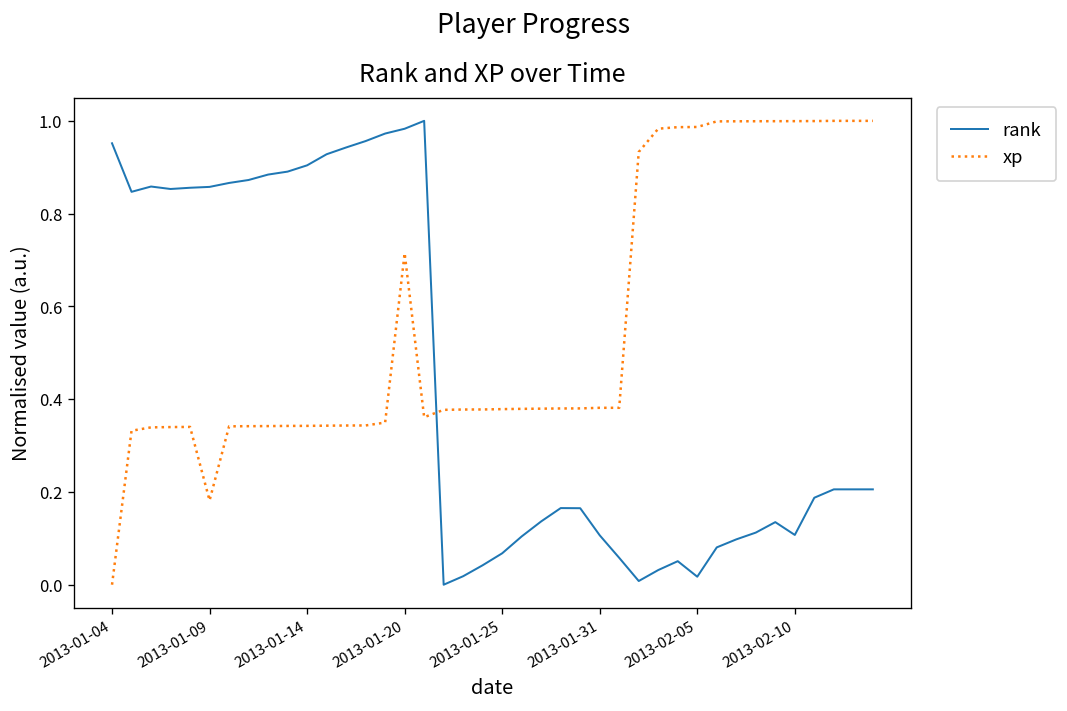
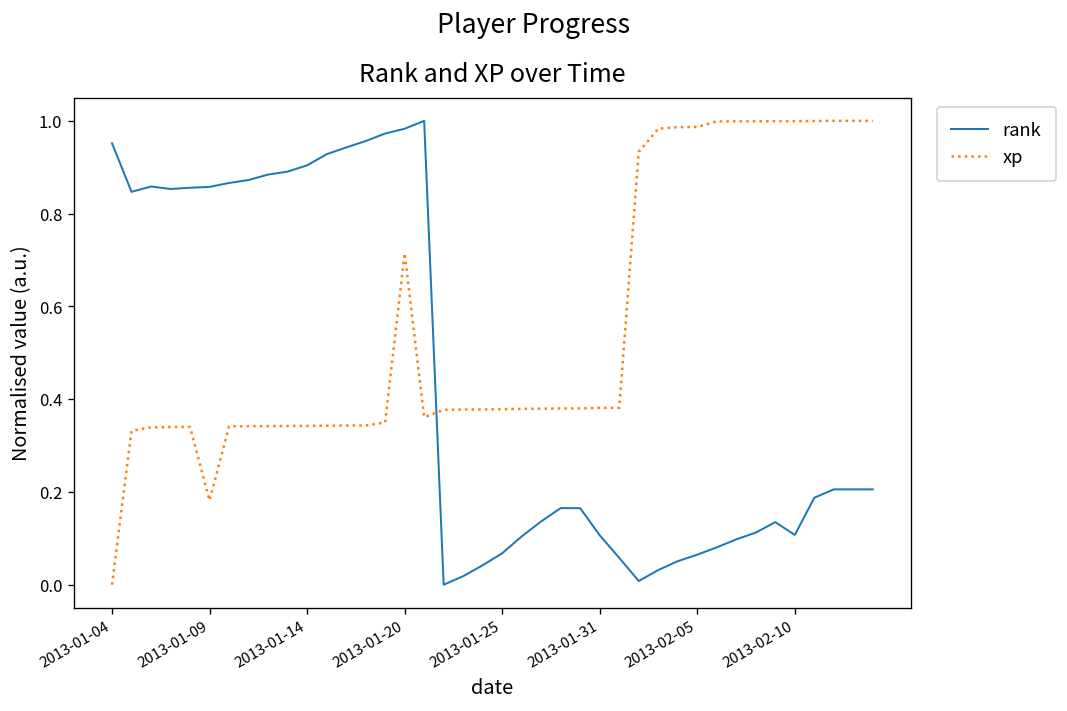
rank, 2013-02-05: 0.02 -> 0.06
